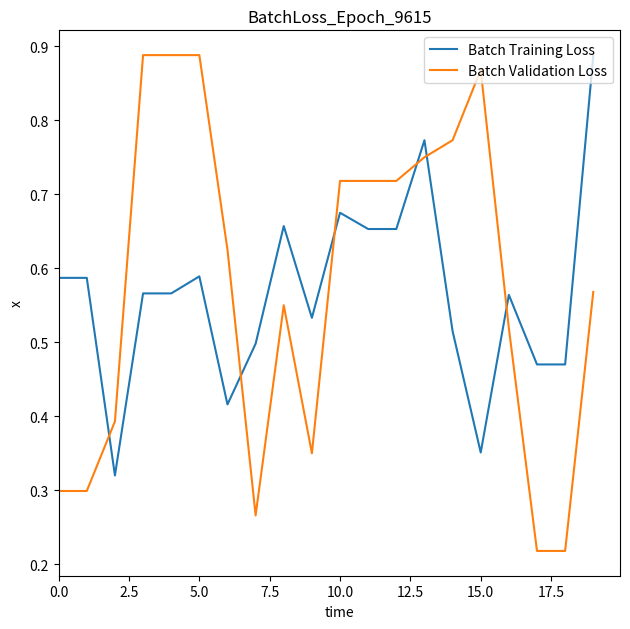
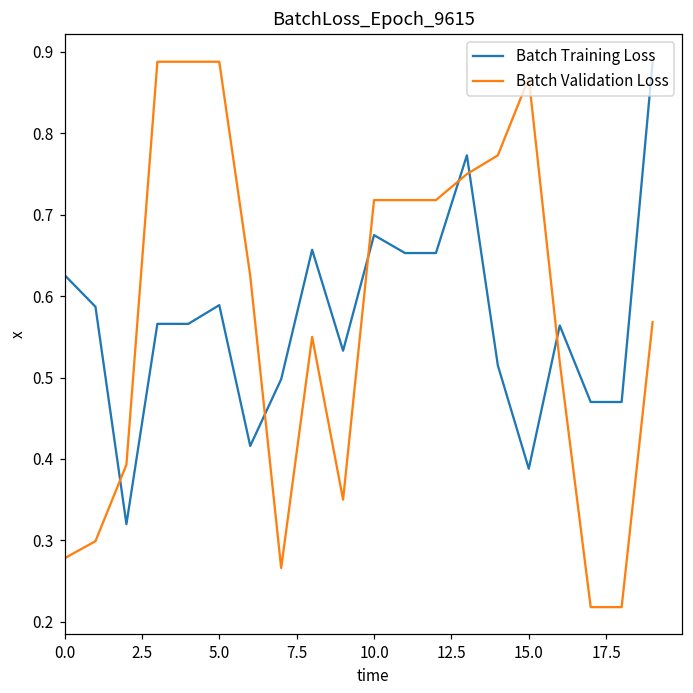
Batch Training Loss, 0.0: 0.59 -> 0.63
Batch Validation Loss, 0.0: 0.30 -> 0.28
Batch Training Loss, 15.0: 0.35 -> 0.39
